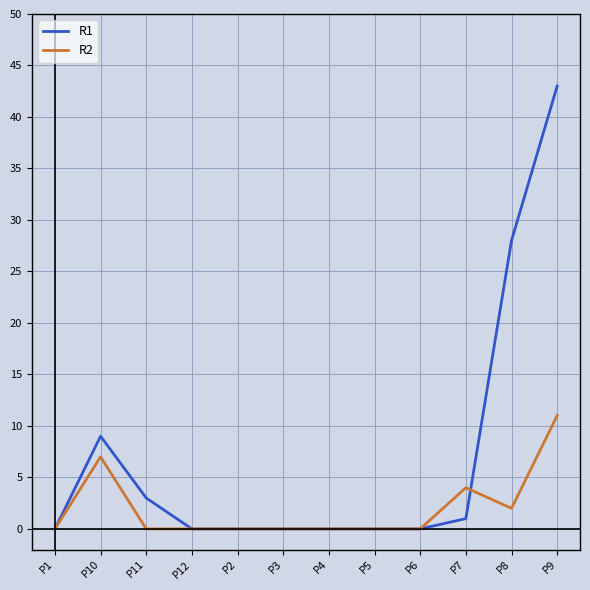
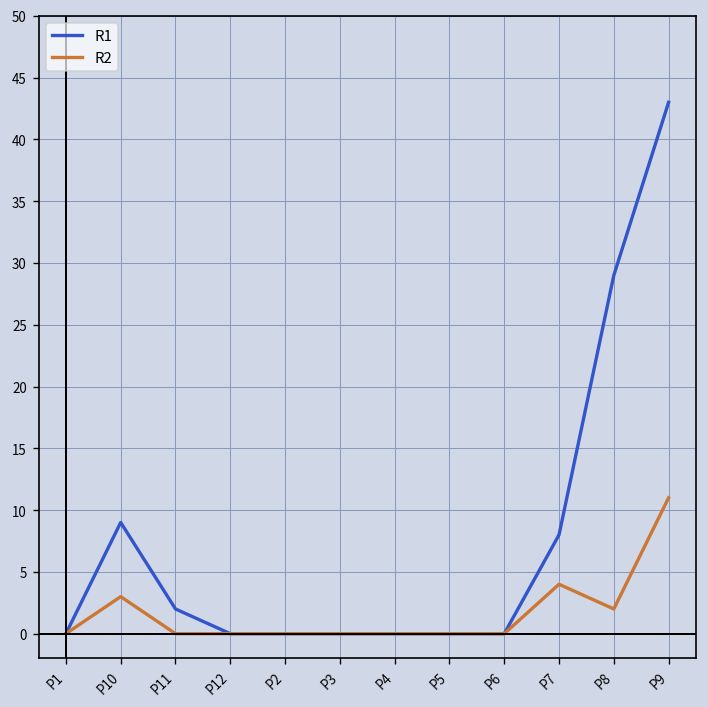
R2, P10: 7 -> 3
R1, P11: 3 -> 2
R1, P7: 1 -> 8
R1, P8: 28 -> 29
